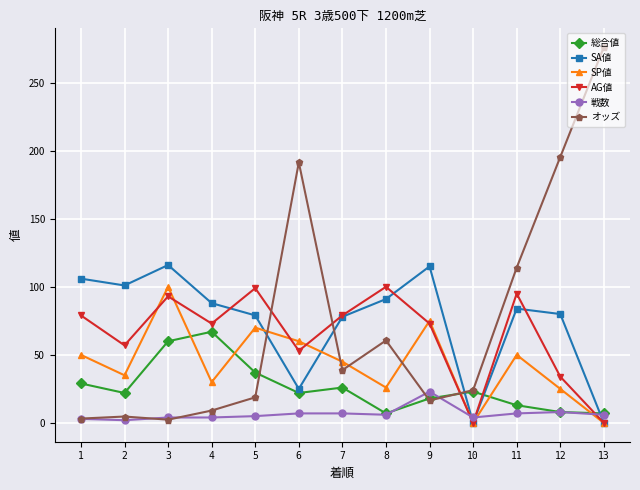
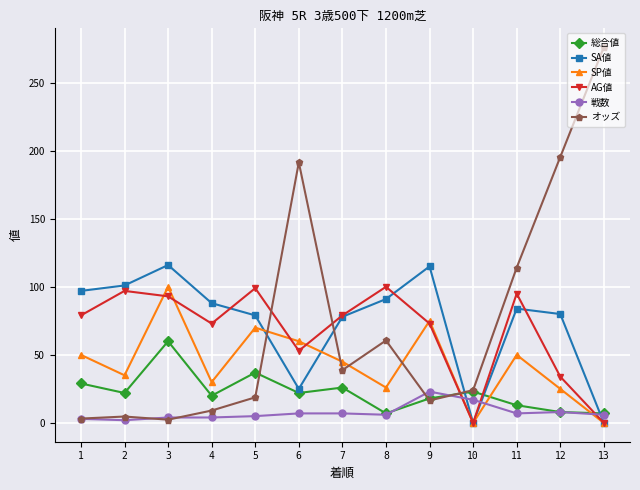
SA値, 1: 106 -> 97
AG値, 2: 57 -> 97
総合値, 4: 67 -> 20
戦数, 10: 4 -> 17
